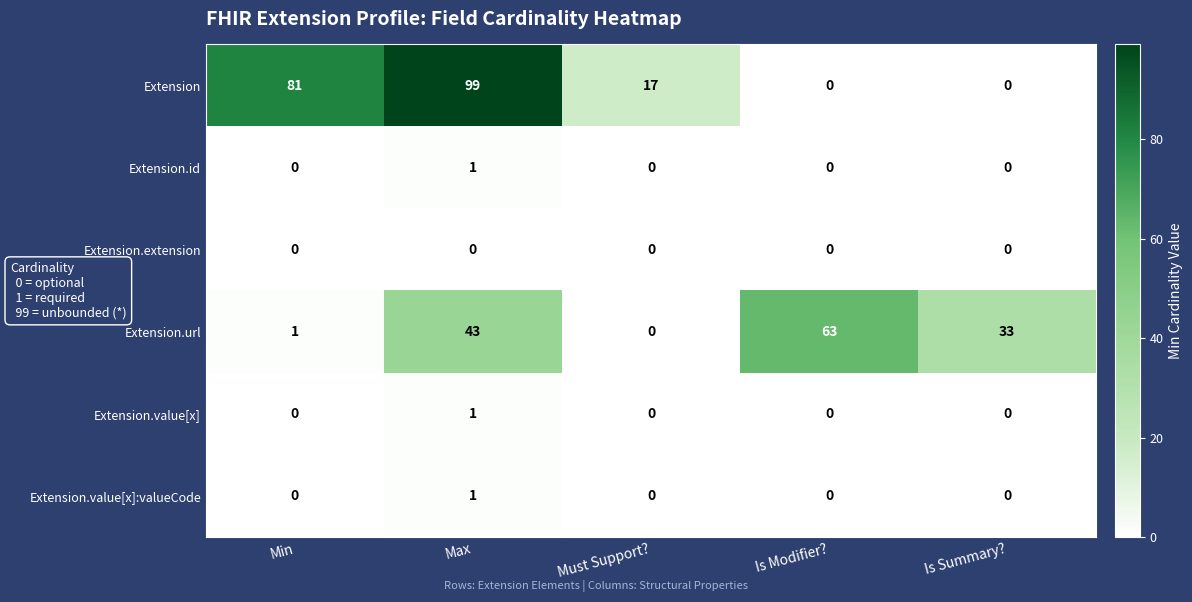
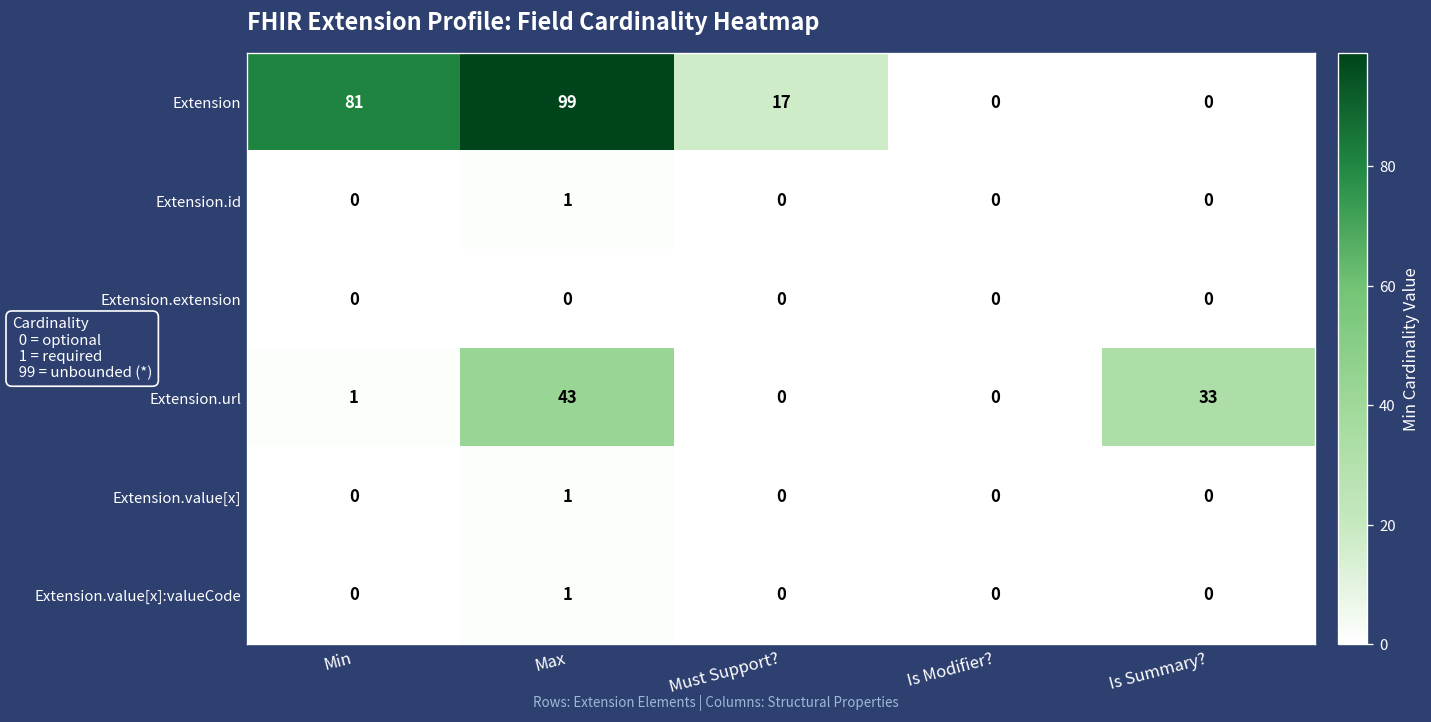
Extension.url, Is Modifier?: 63 -> 0
